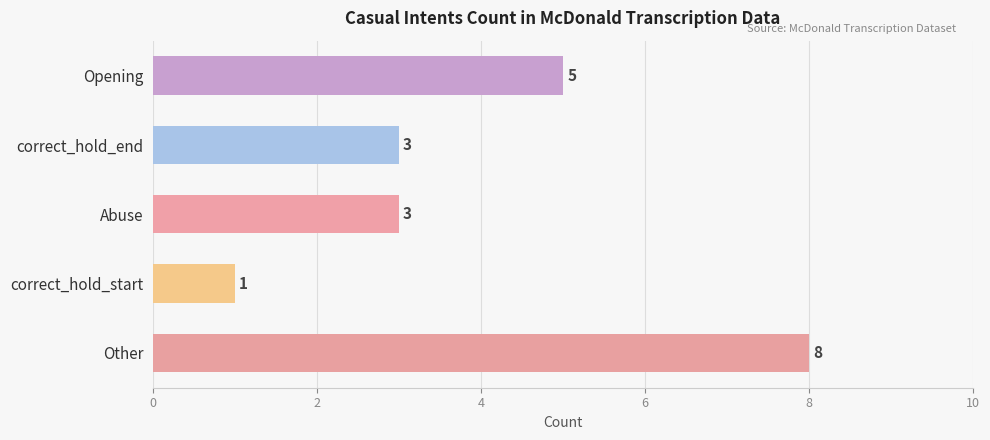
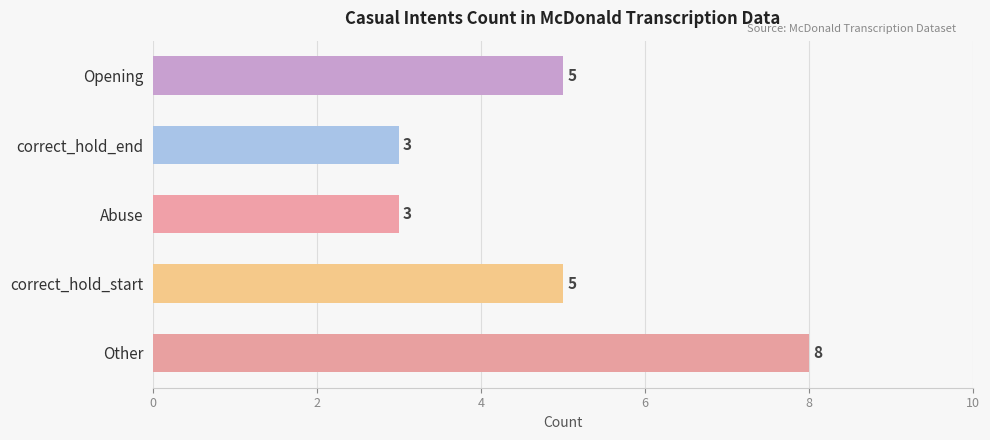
correct_hold_start: 1 -> 5
